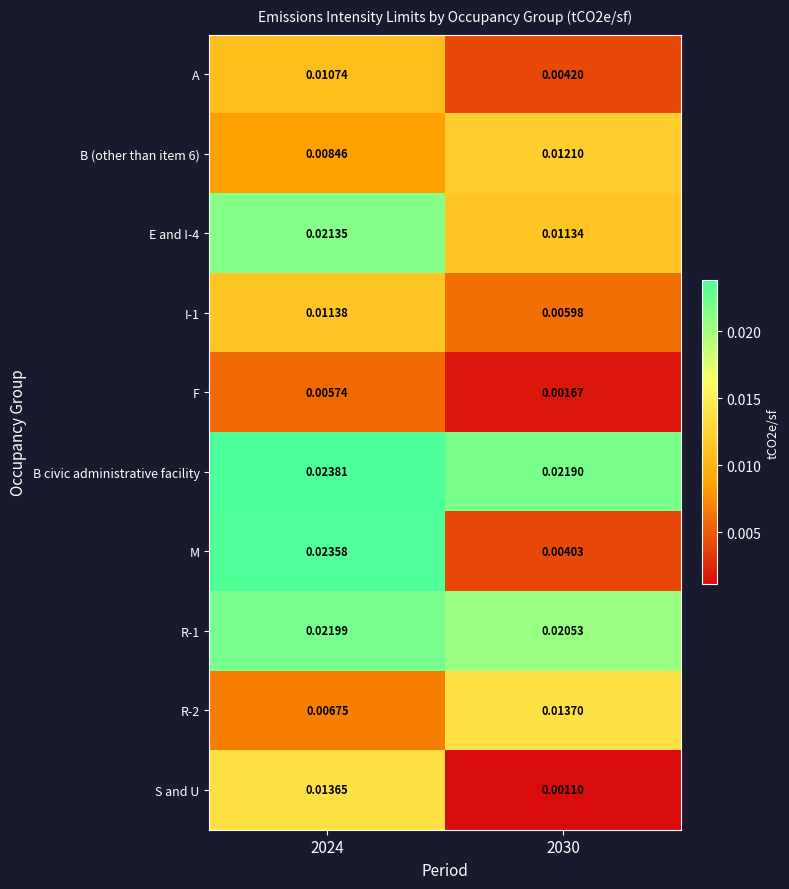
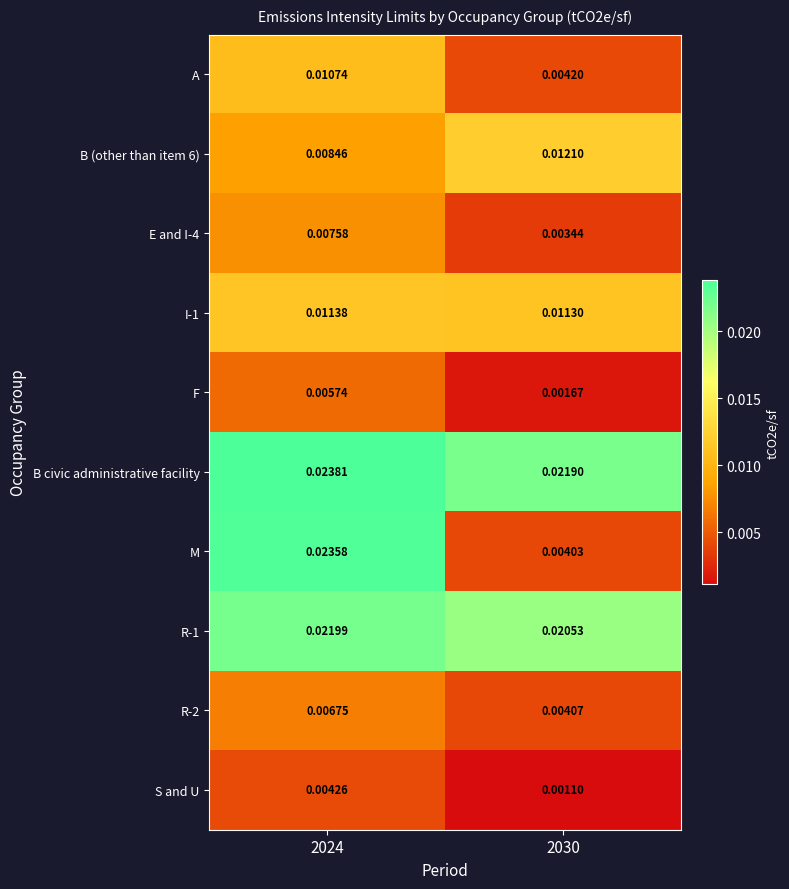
E and I-4, 2024: 0.02135 -> 0.00758
E and I-4, 2030: 0.01134 -> 0.00344
I-1, 2030: 0.00598 -> 0.01130
R-2, 2030: 0.01370 -> 0.00407
S and U, 2024: 0.01365 -> 0.00426
